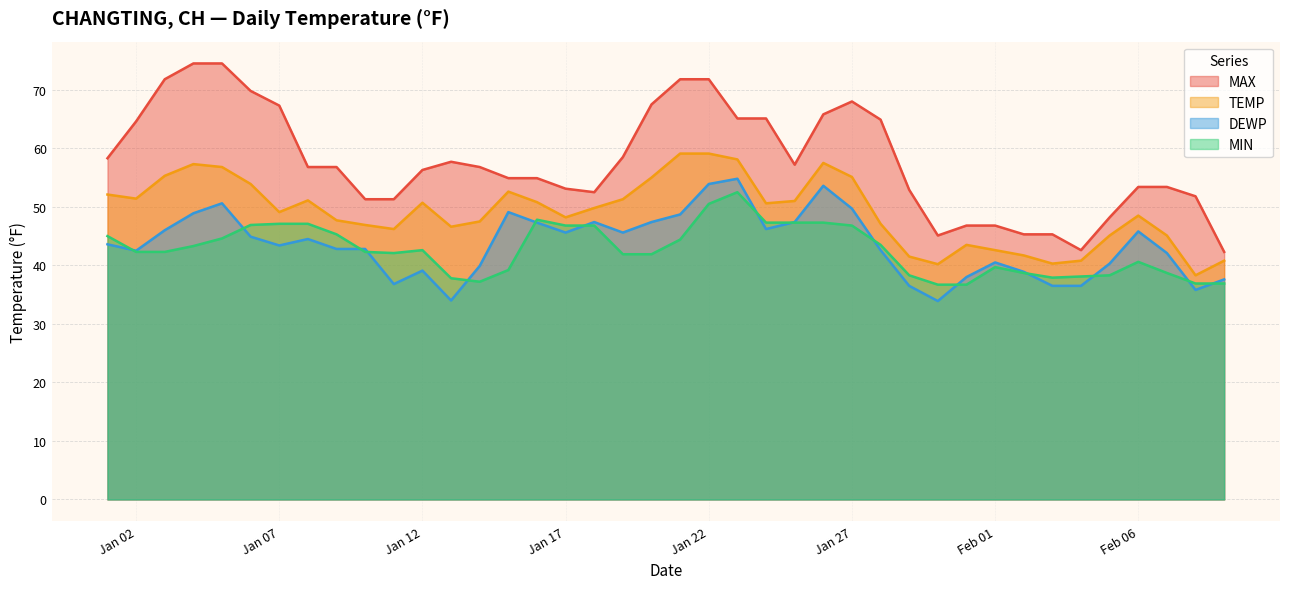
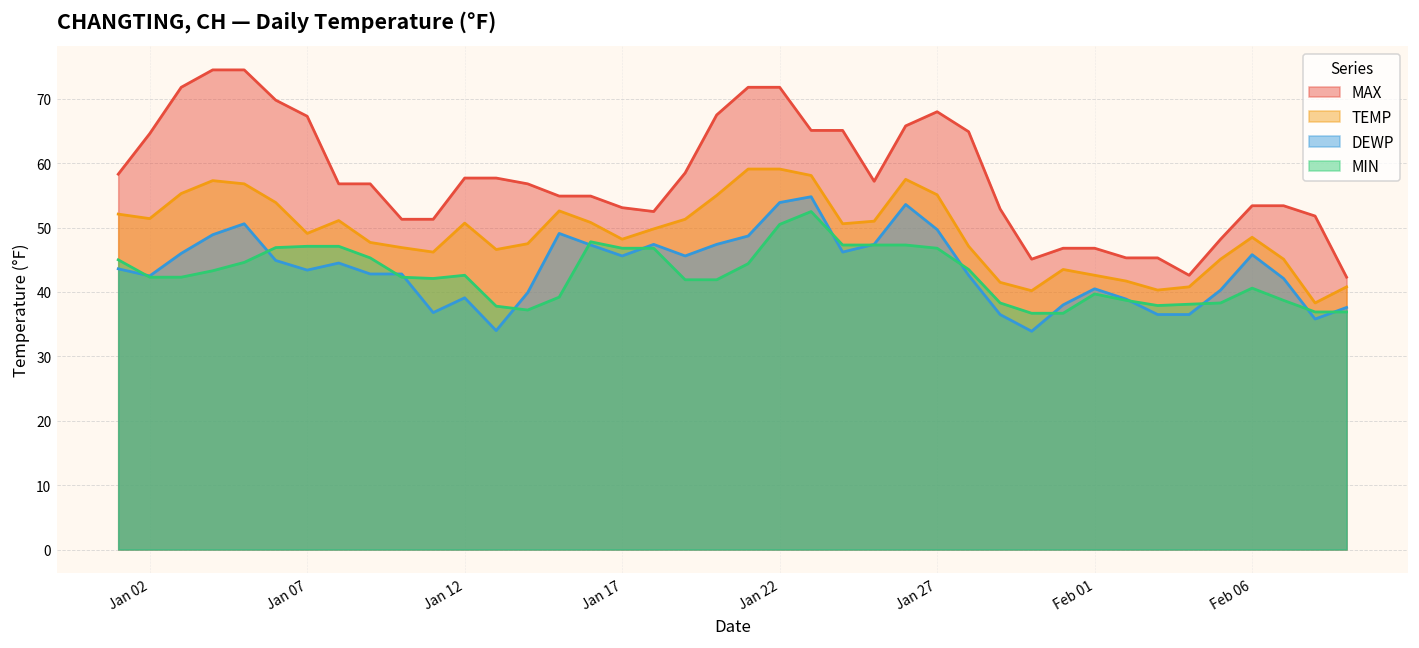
MAX, Jan 12: 56 -> 58
